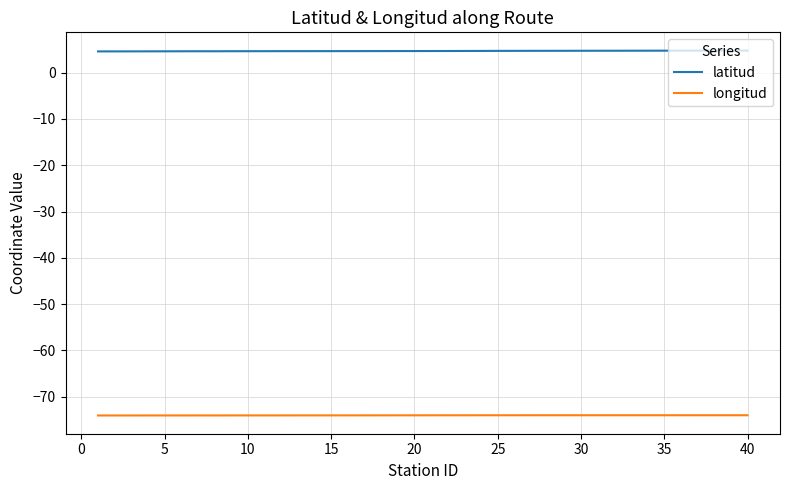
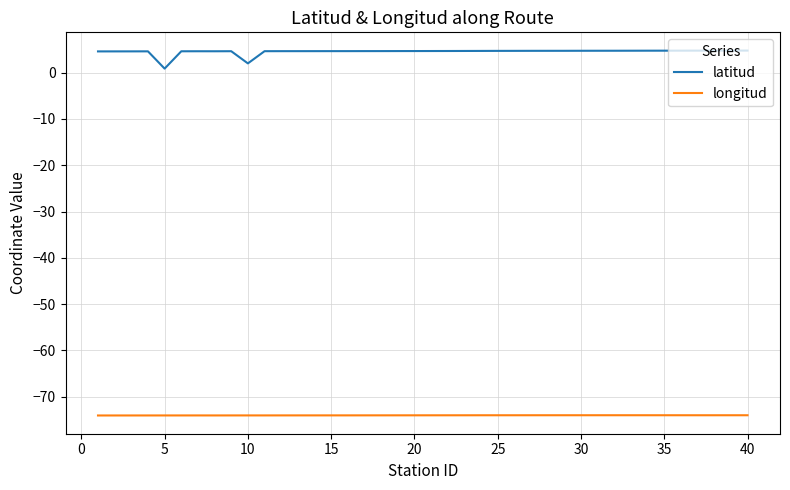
latitud, 5: 5 -> 1
latitud, 10: 5 -> 2
